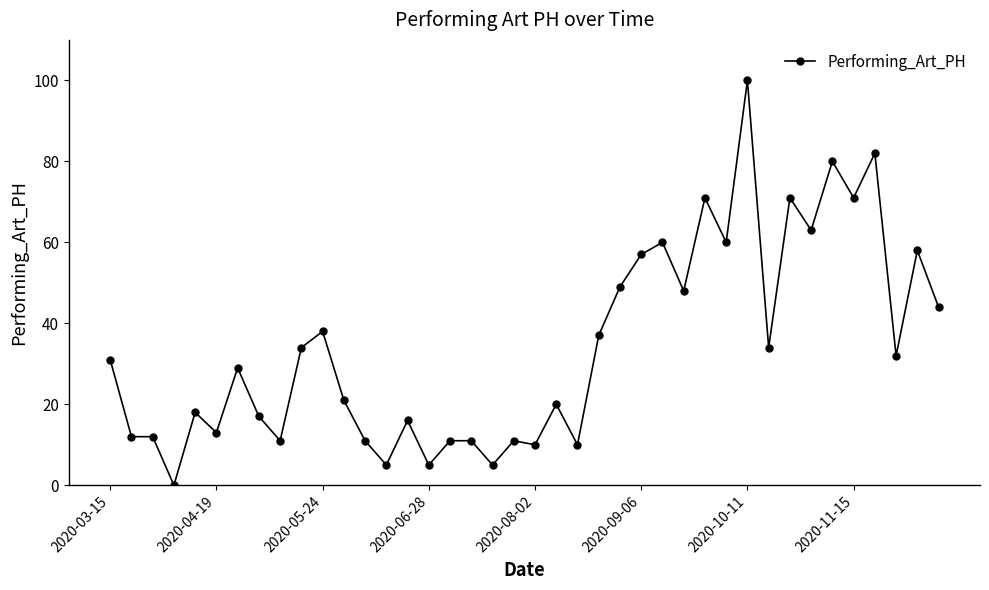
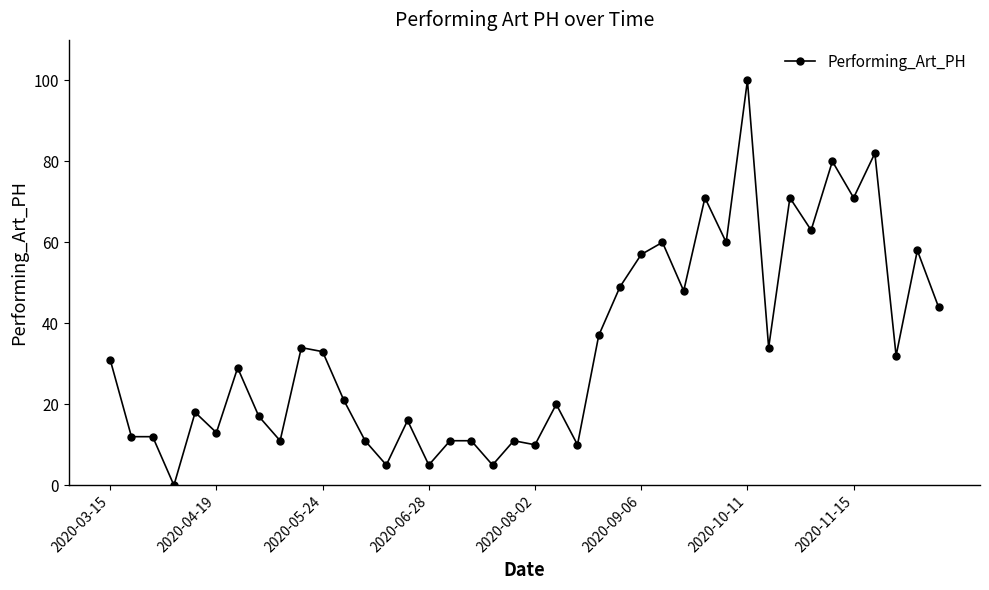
2020-05-24: 38 -> 33
